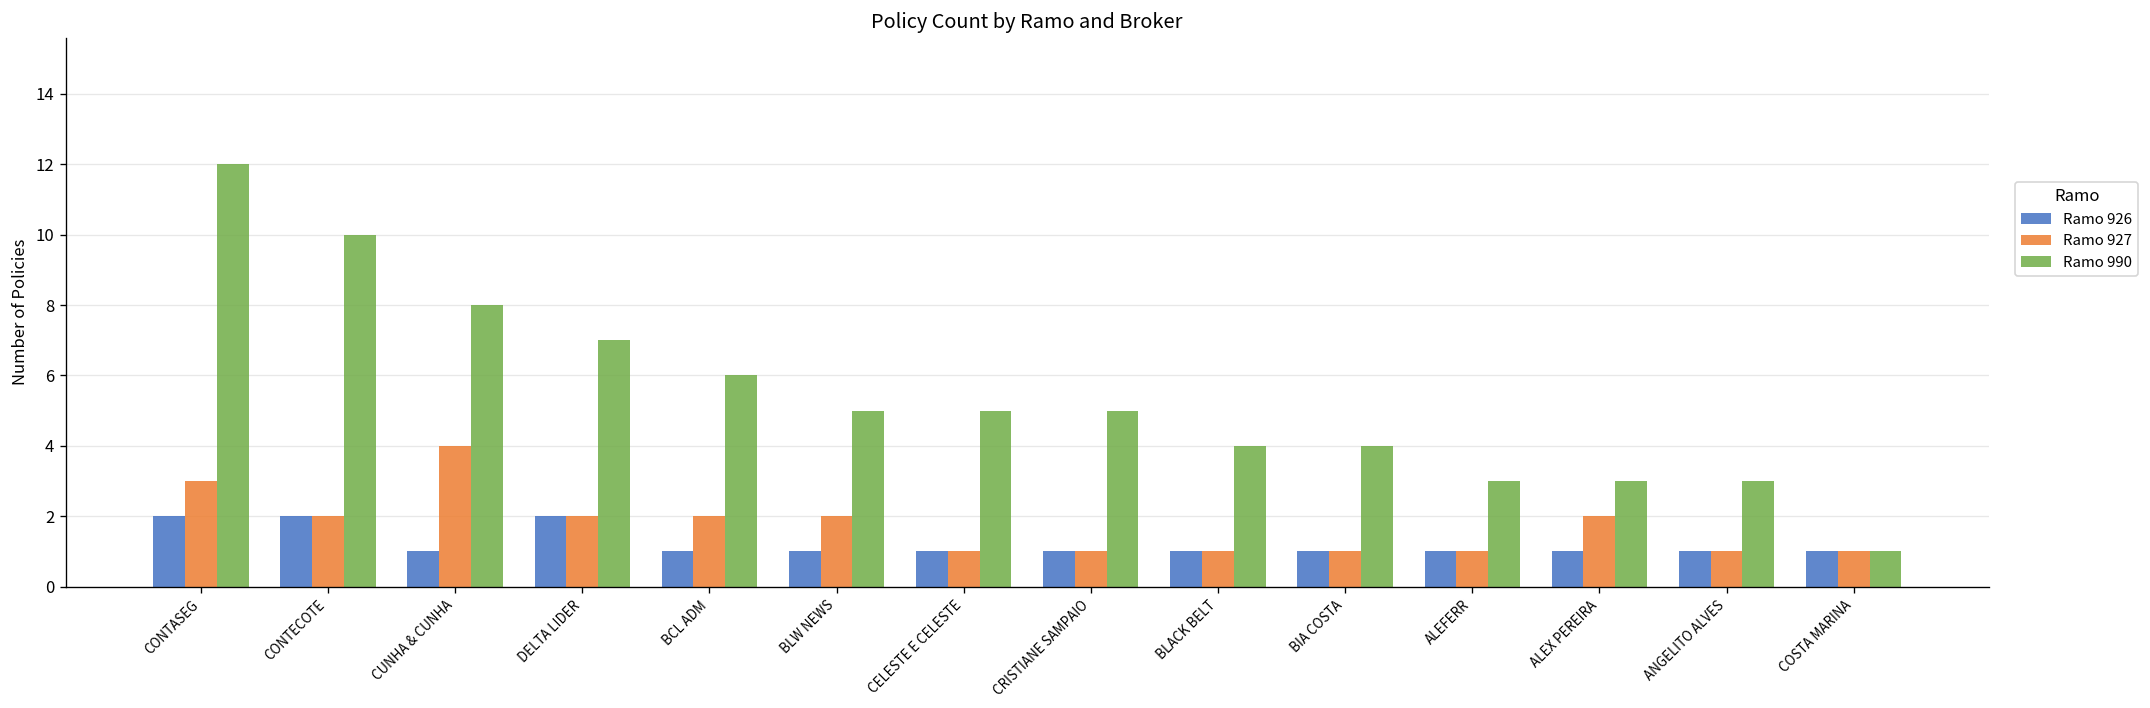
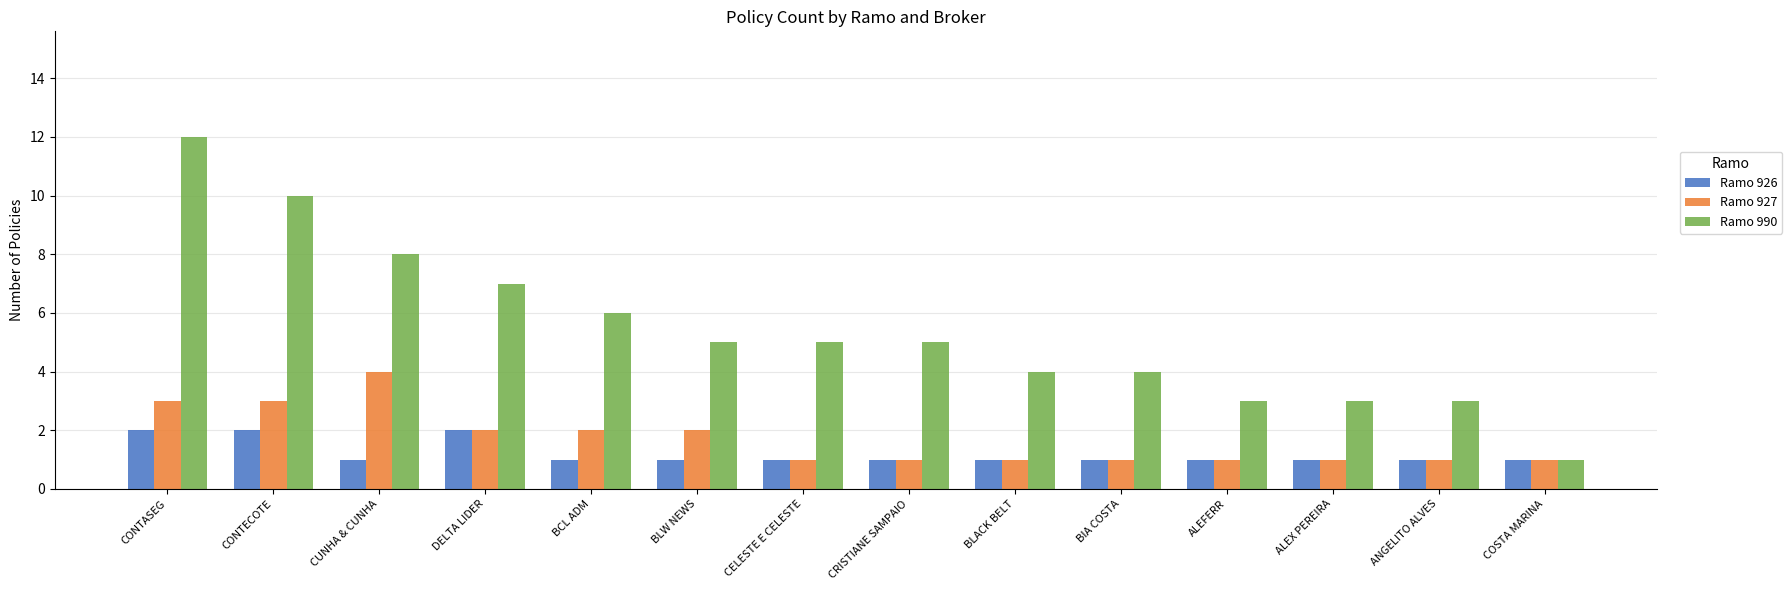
Ramo 927, CONTECOTE: 2 -> 3
Ramo 927, ALEX PEREIRA: 2 -> 1
